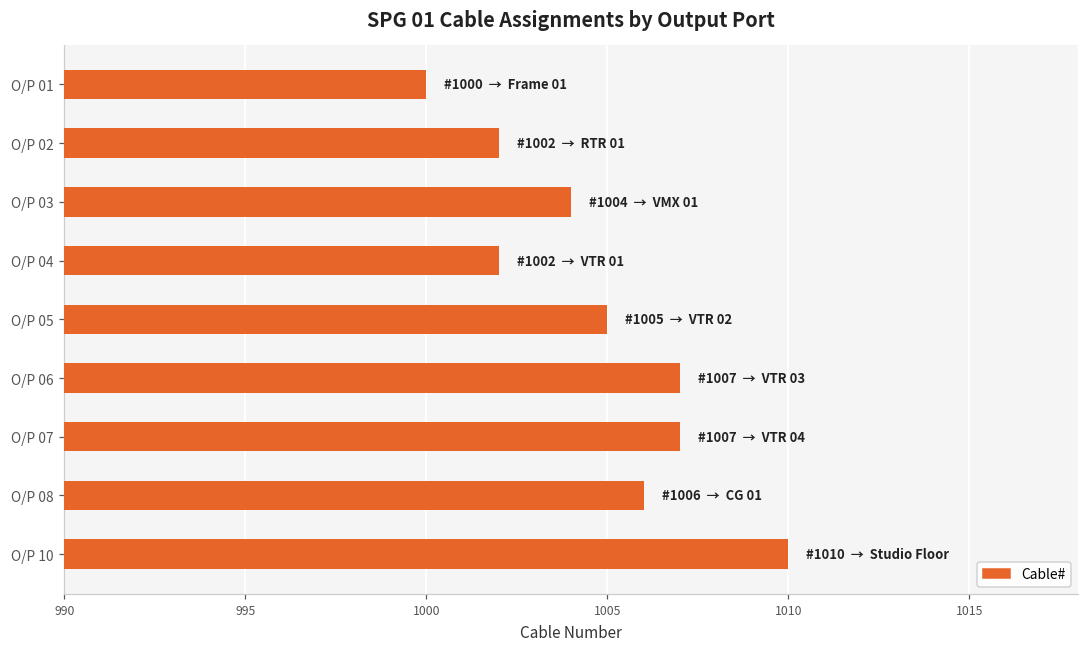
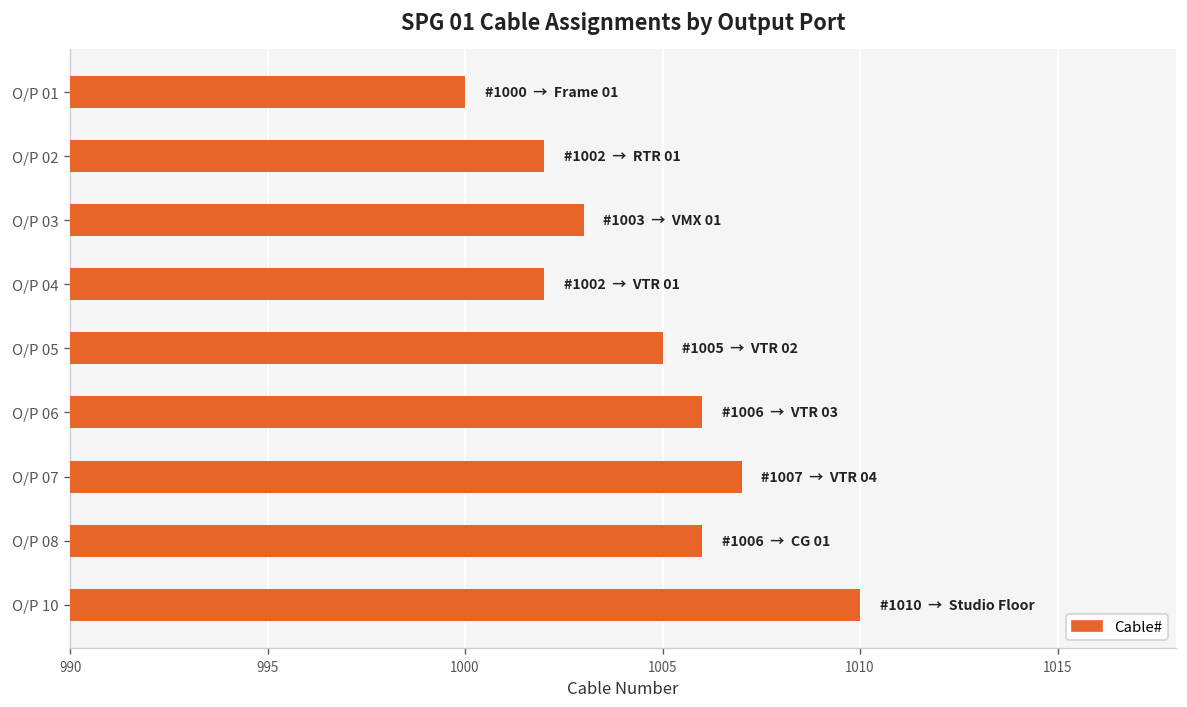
O/P 03: 1004 -> 1003
O/P 06: 1007 -> 1006
